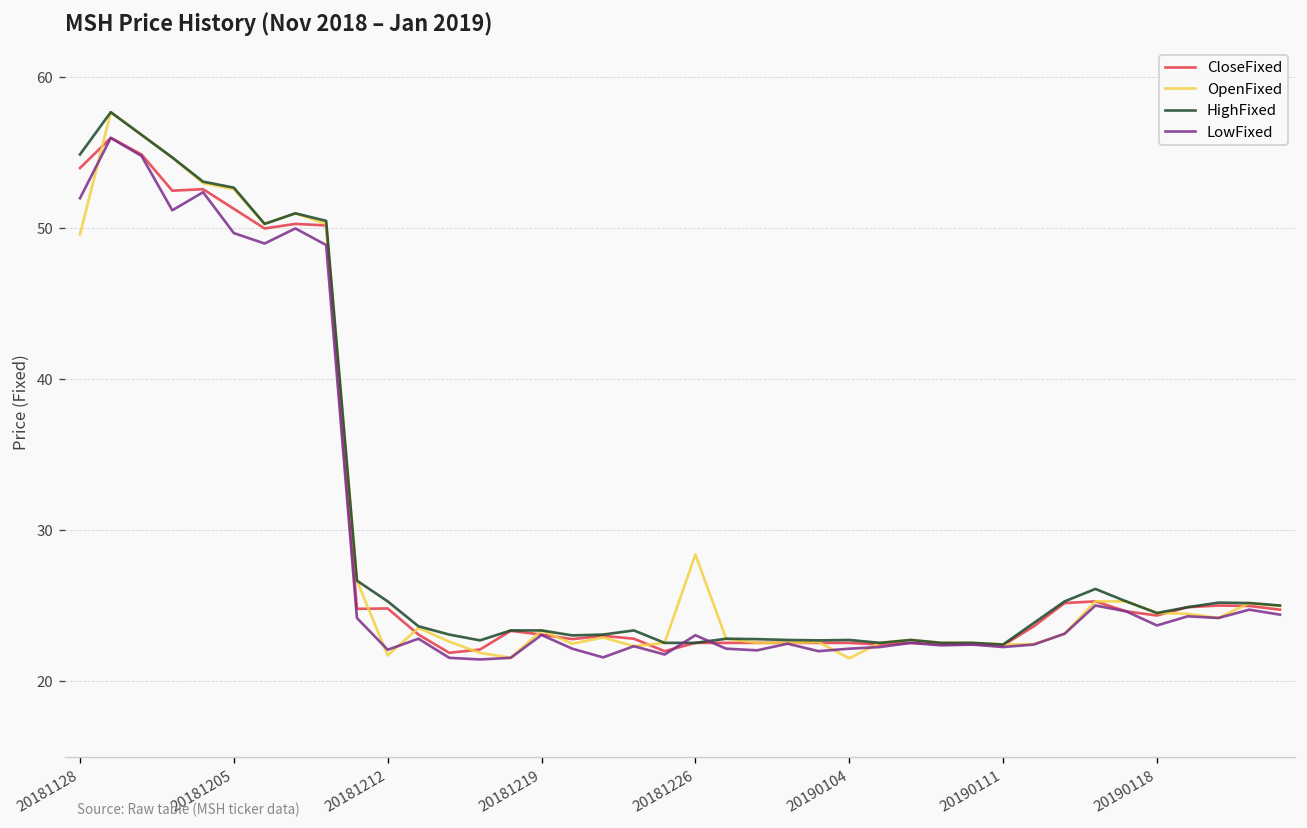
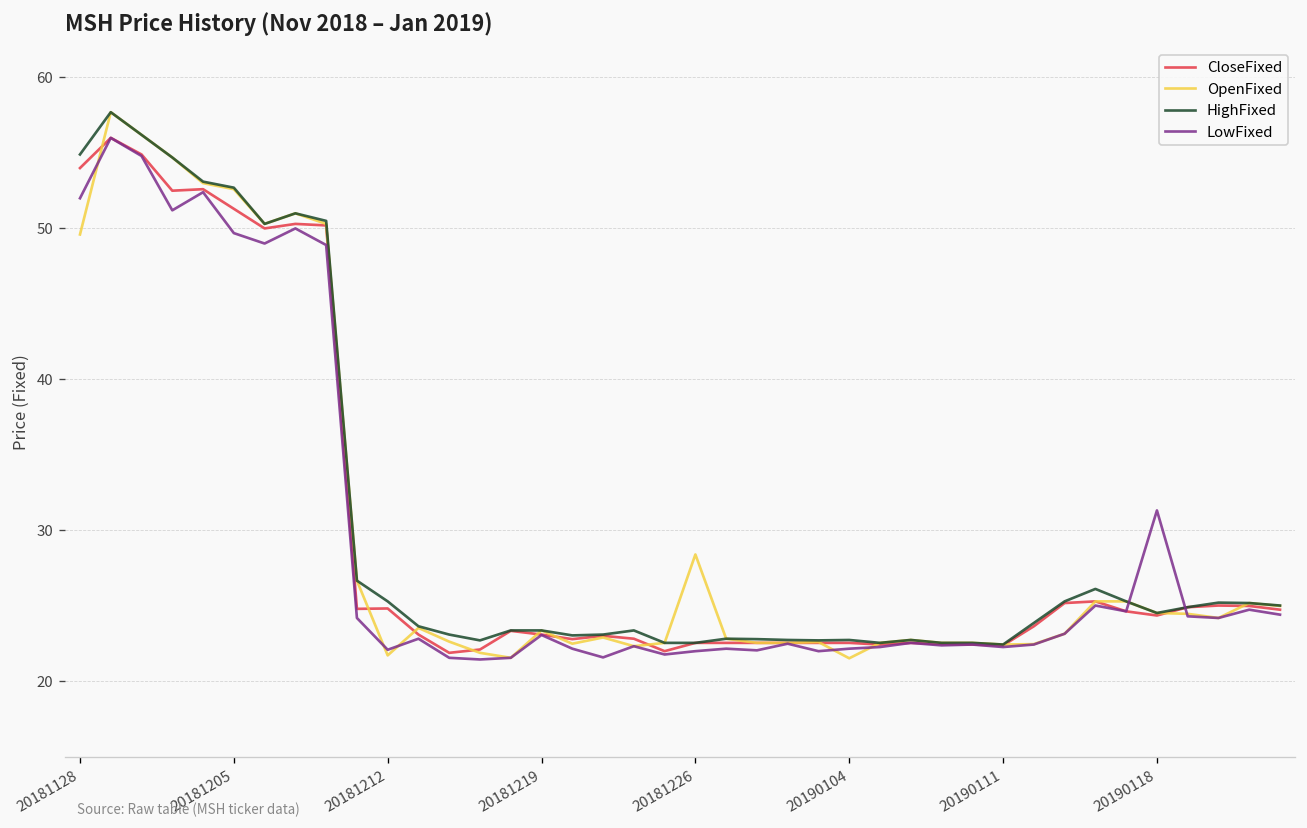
LowFixed, 20181226: 23.0 -> 22.0
LowFixed, 20190118: 23.7 -> 31.3
